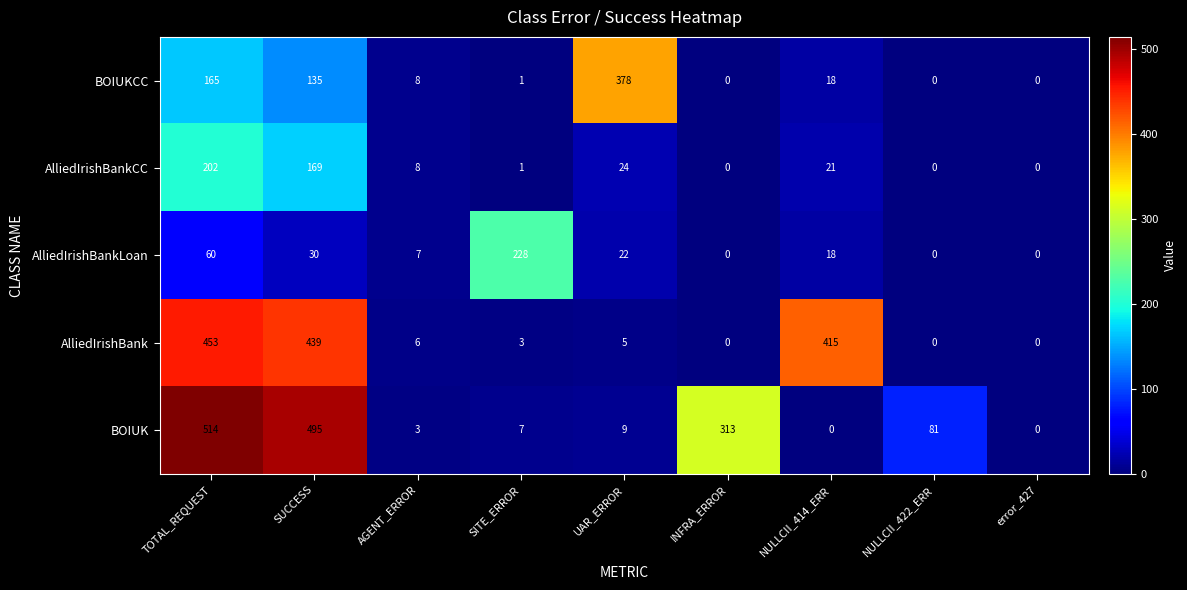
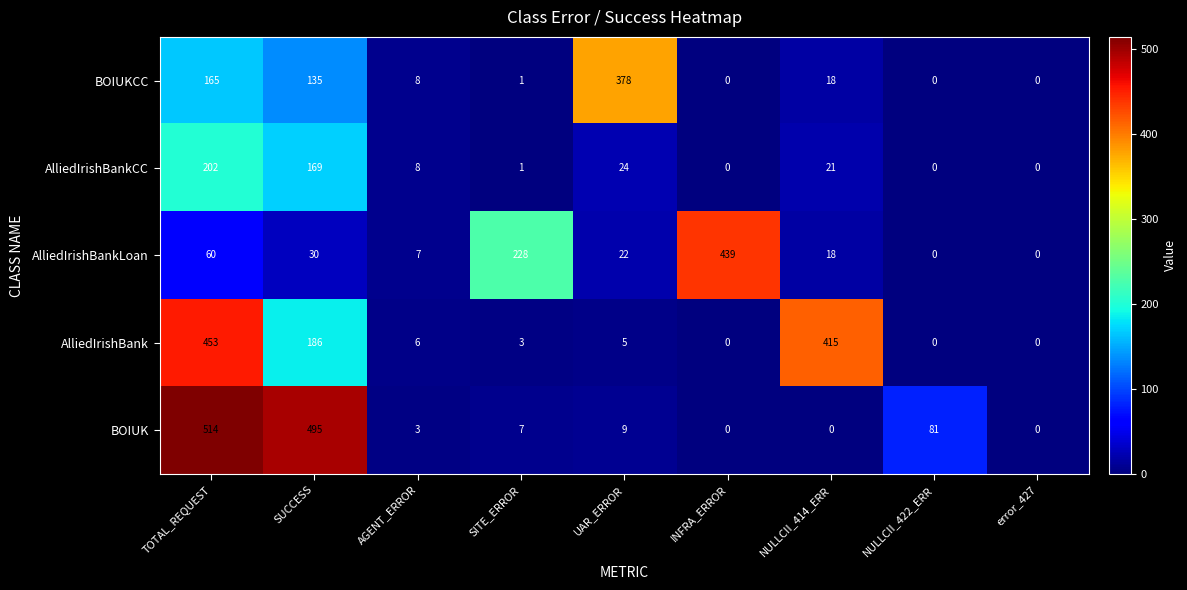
AlliedIrishBankLoan, INFRA_ERROR: 0 -> 439
AlliedIrishBank, SUCCESS: 439 -> 186
BOIUK, INFRA_ERROR: 313 -> 0
